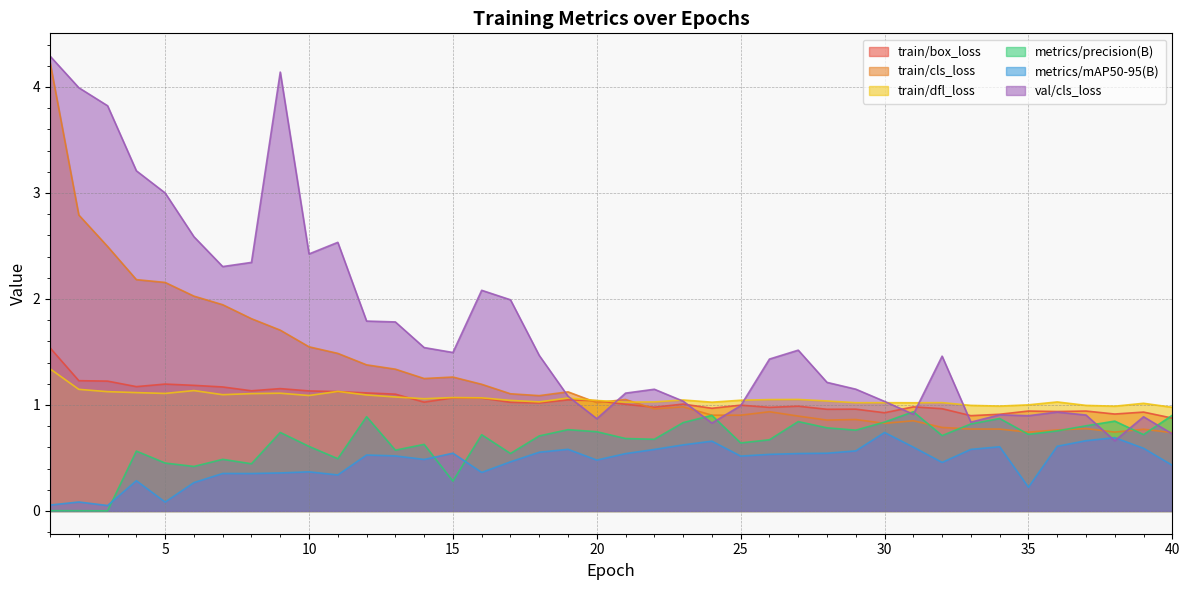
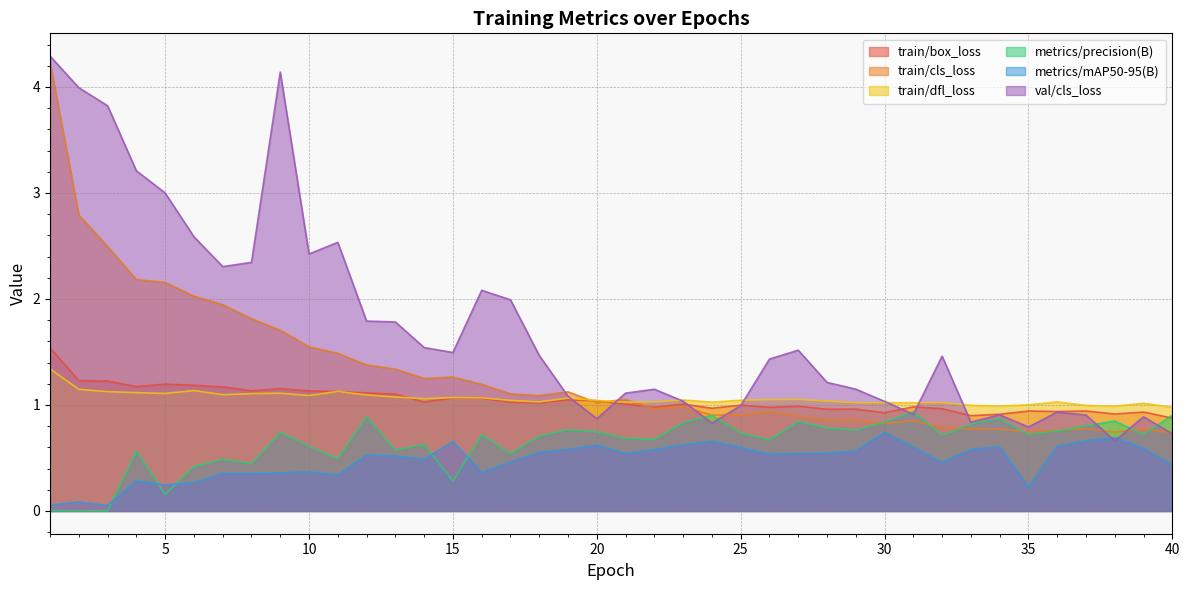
metrics/precision(B), 5: 0.45 -> 0.16
metrics/mAP50-95(B), 5: 0.08 -> 0.25
metrics/mAP50-95(B), 15: 0.55 -> 0.66
metrics/mAP50-95(B), 20: 0.48 -> 0.62
metrics/precision(B), 25: 0.64 -> 0.74
metrics/mAP50-95(B), 25: 0.52 -> 0.60
val/cls_loss, 35: 0.90 -> 0.79
